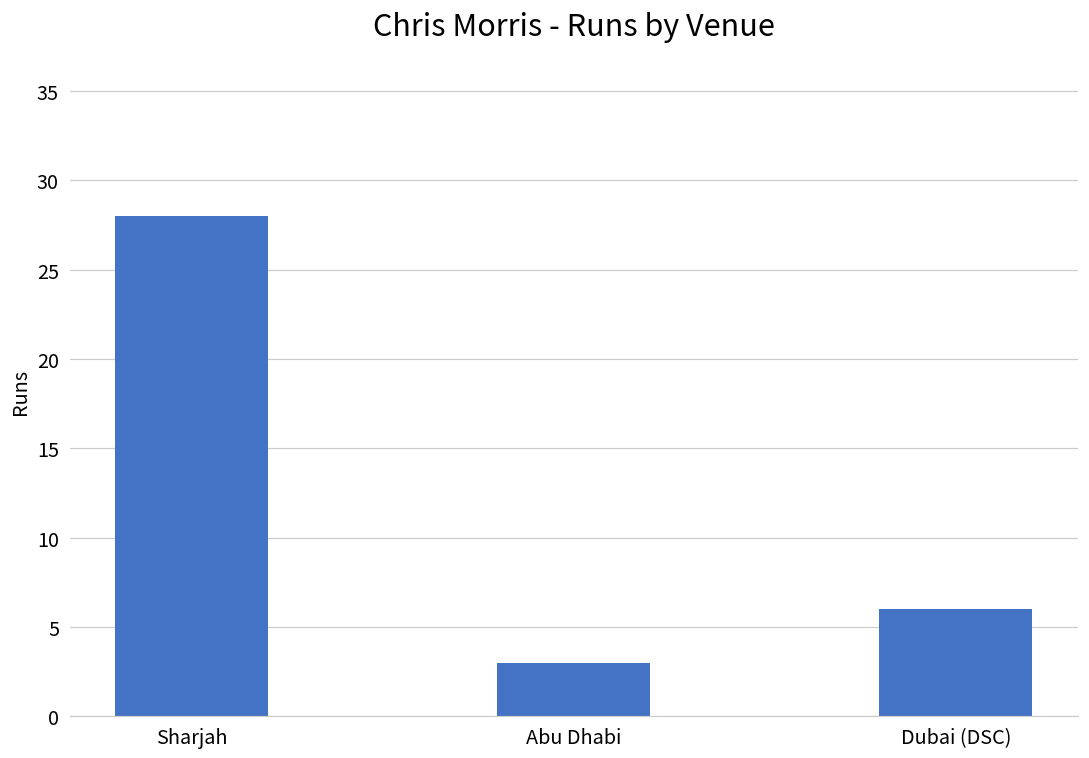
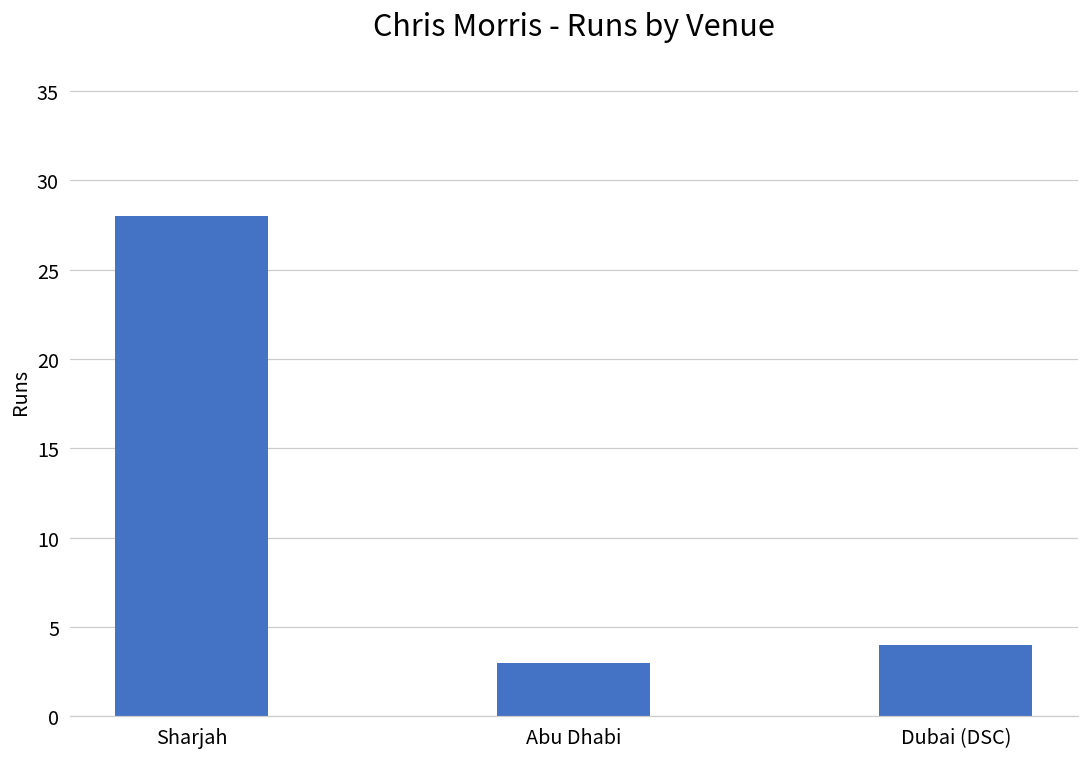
Dubai (DSC): 6 -> 4
